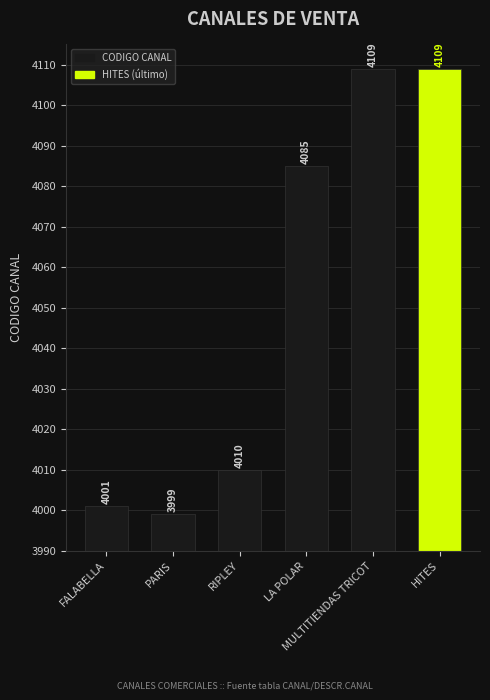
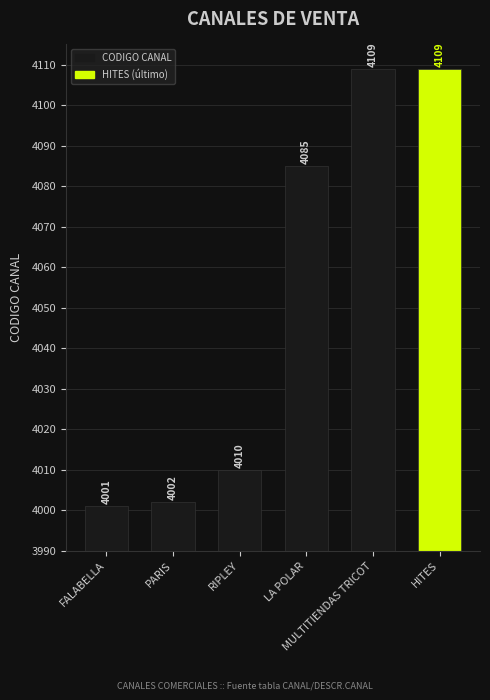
PARIS: 3999 -> 4002
